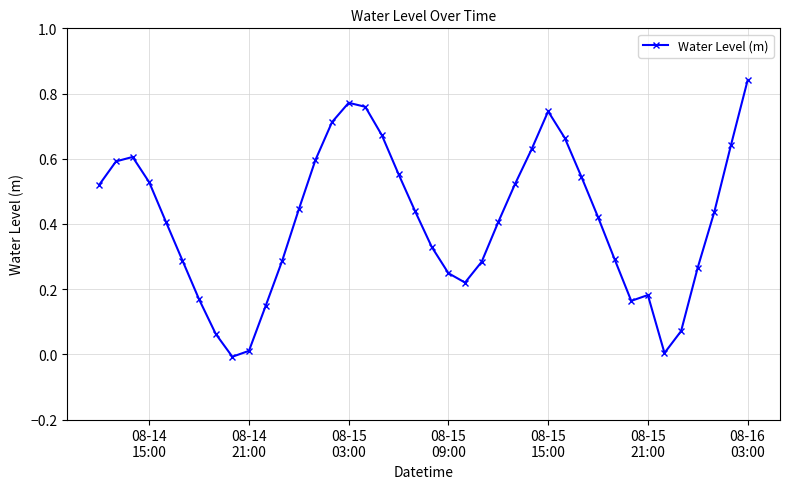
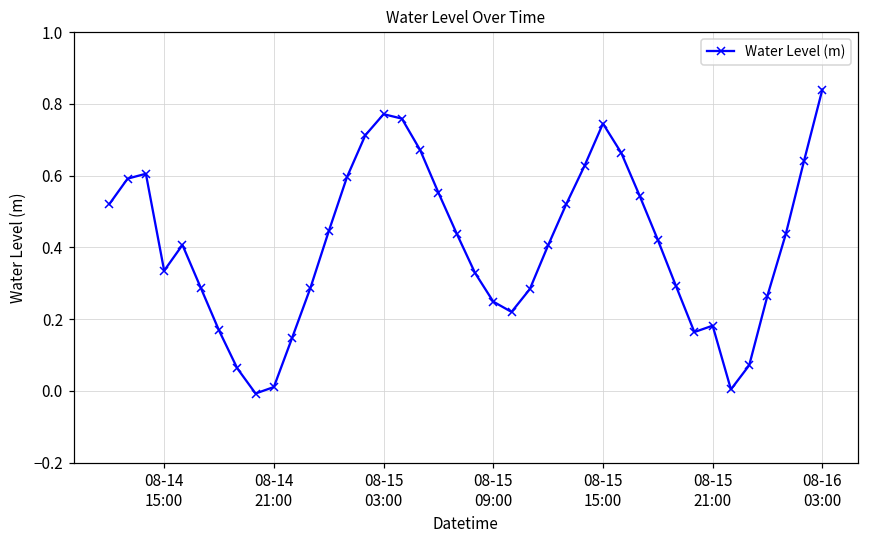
08-14 15:00: 0.53 -> 0.34
